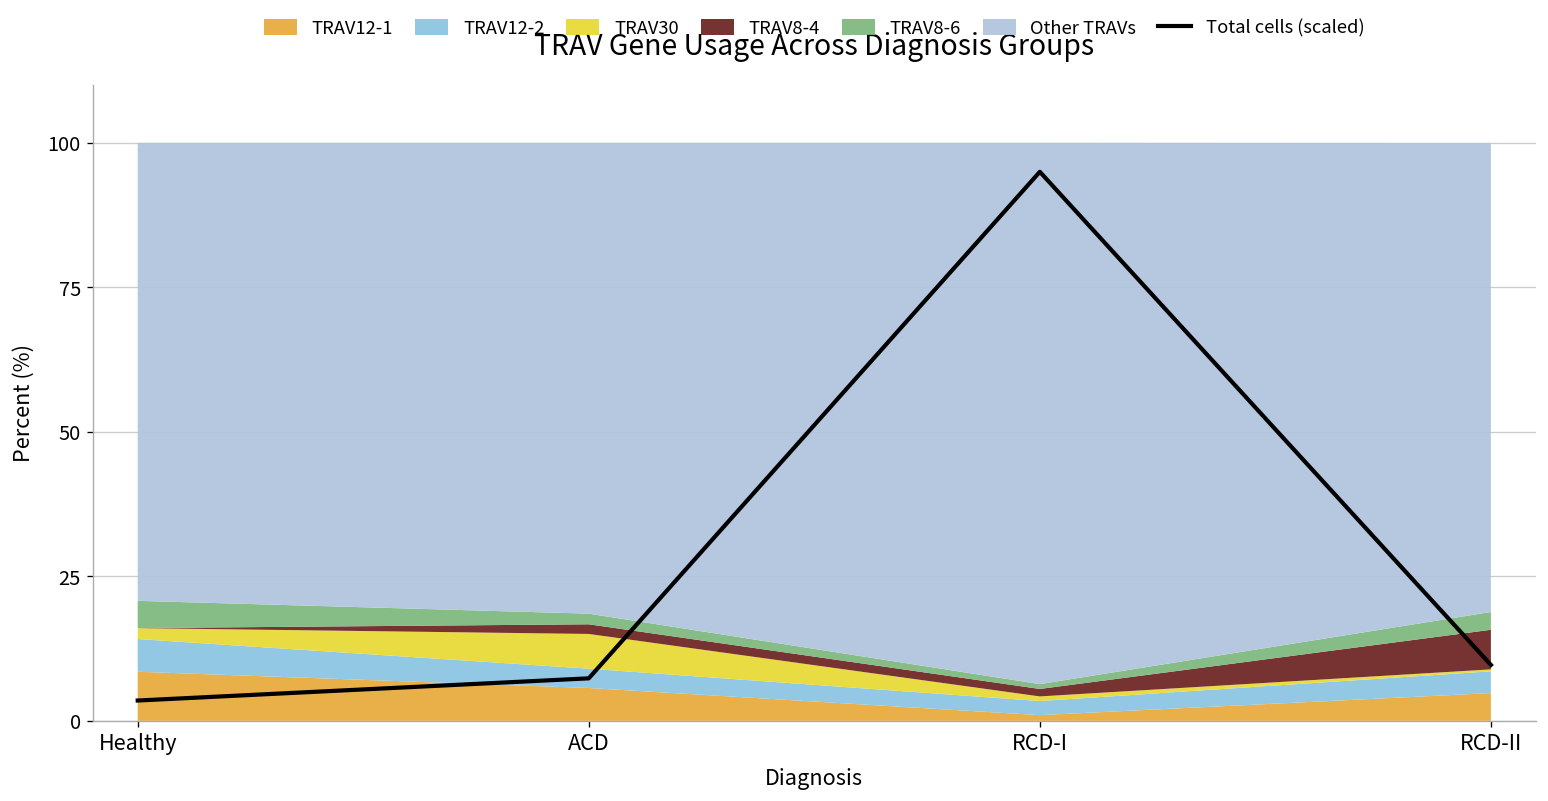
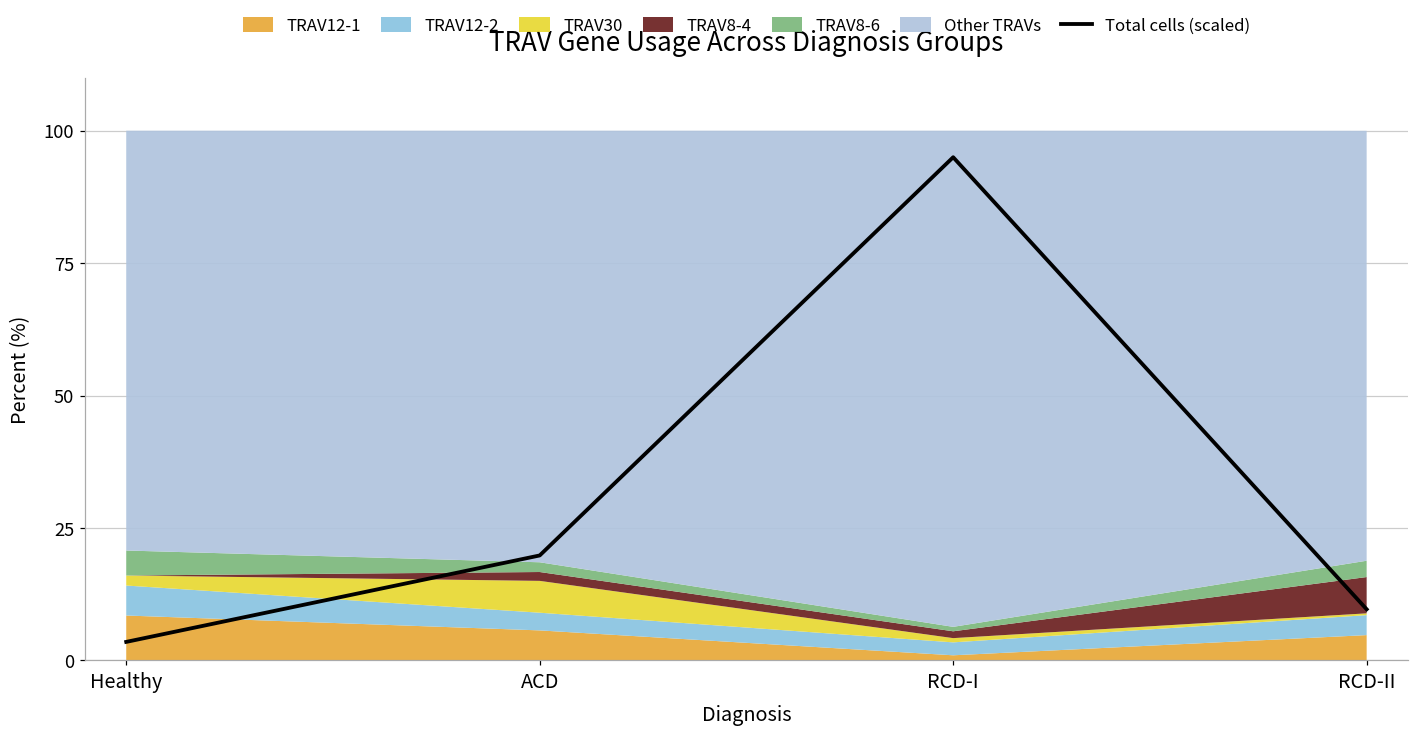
Total cells (scaled), ACD: 7 -> 20
